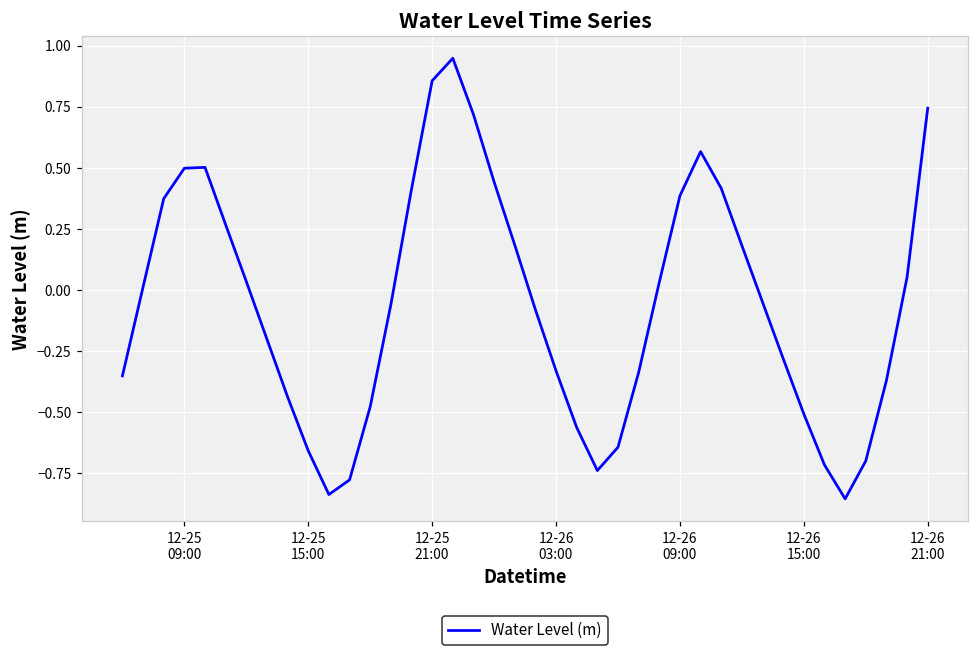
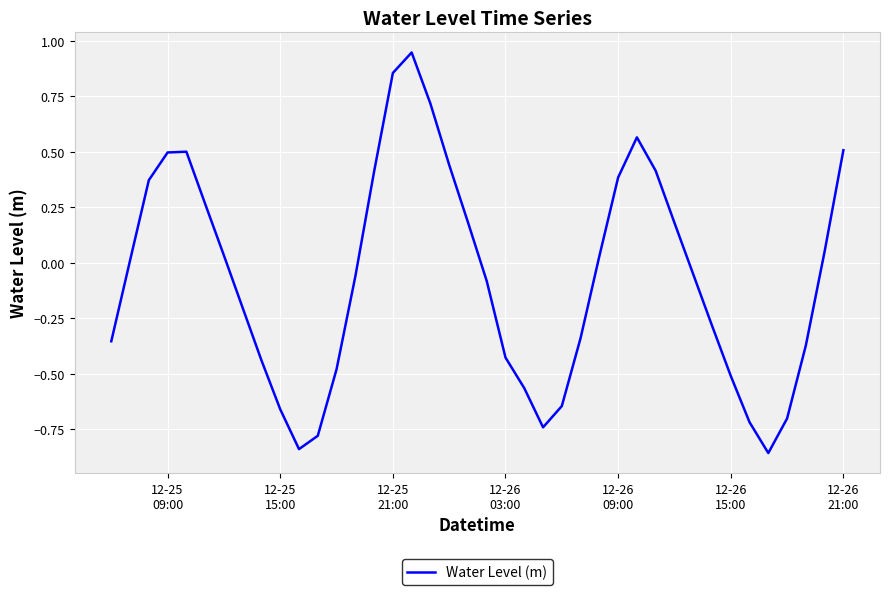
12-26 03:00: -0.33 -> -0.43
12-26 21:00: 0.74 -> 0.51
